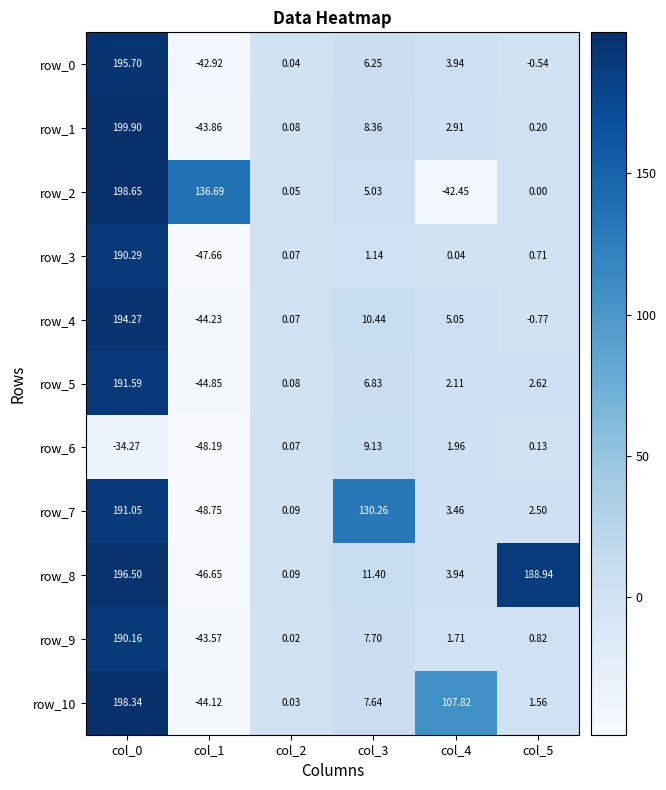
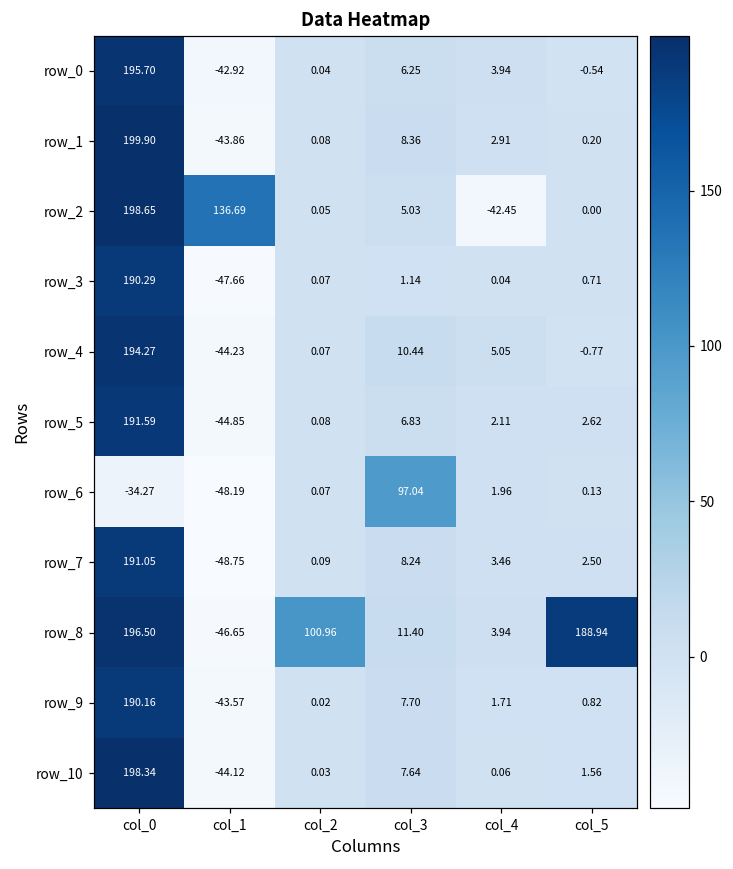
row_6, col_3: 9.13 -> 97.04
row_7, col_3: 130.26 -> 8.24
row_8, col_2: 0.09 -> 100.96
row_10, col_4: 107.82 -> 0.06
